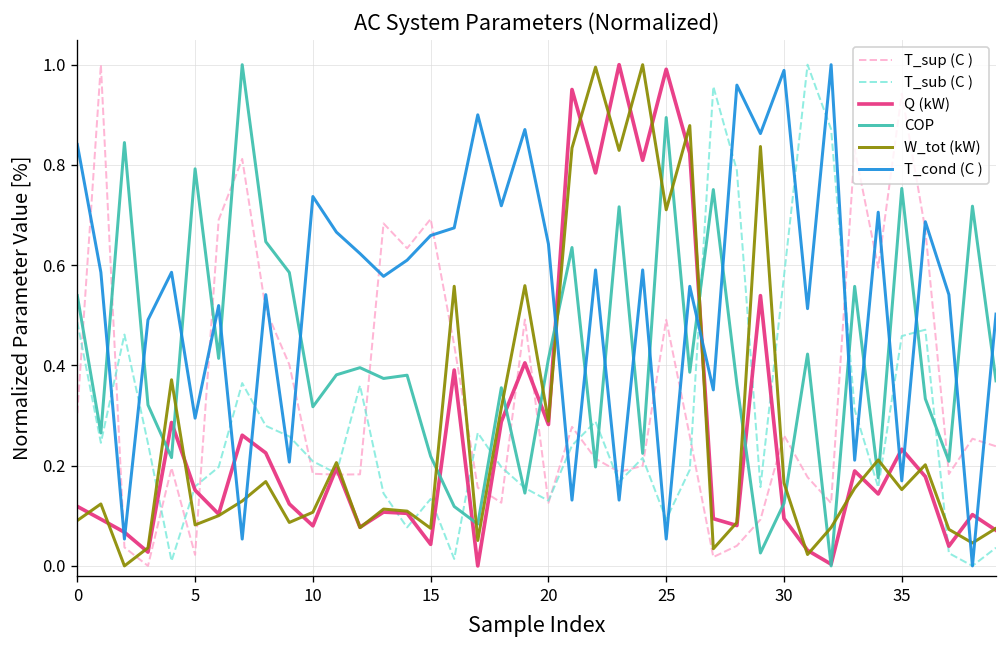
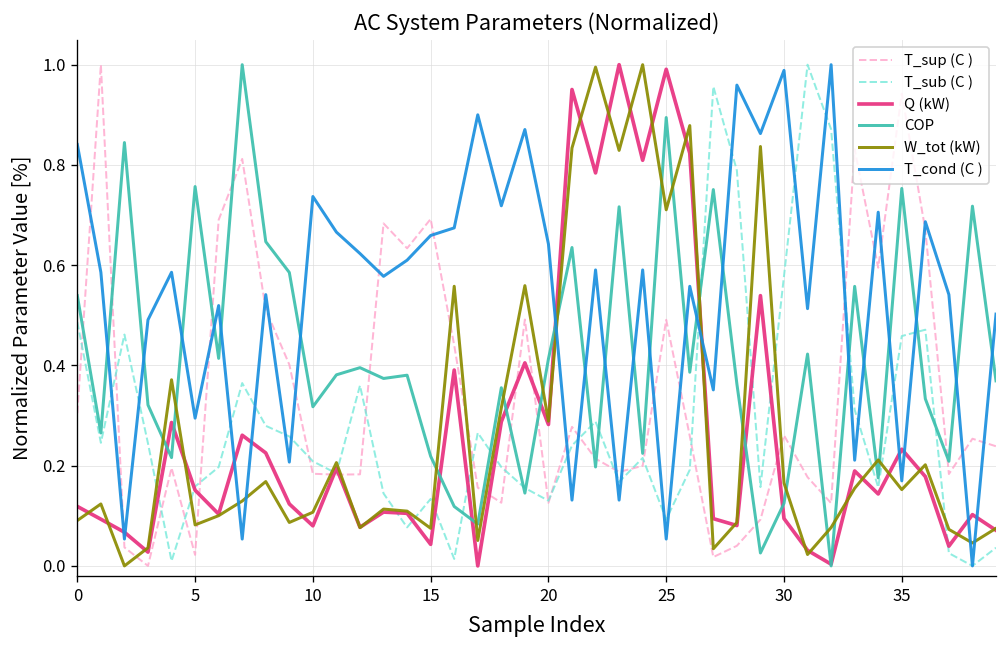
COP, 5: 0.79 -> 0.76
